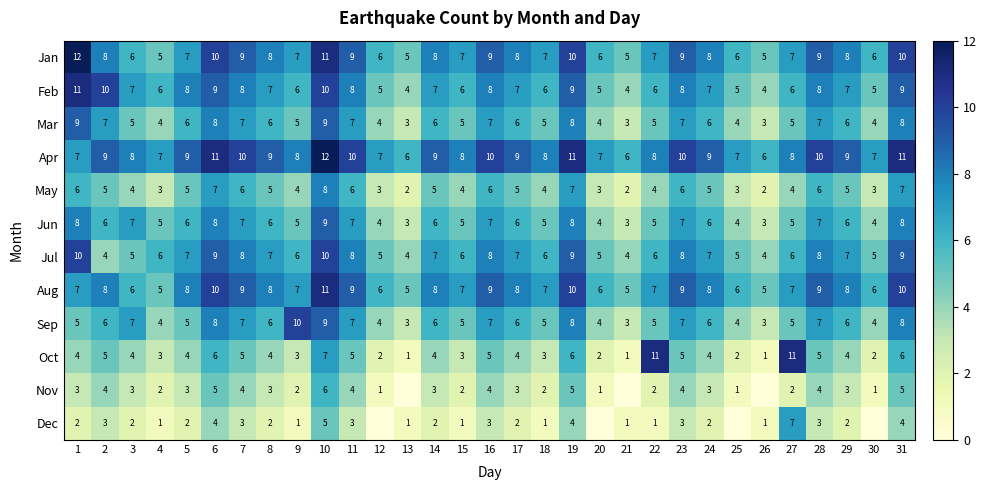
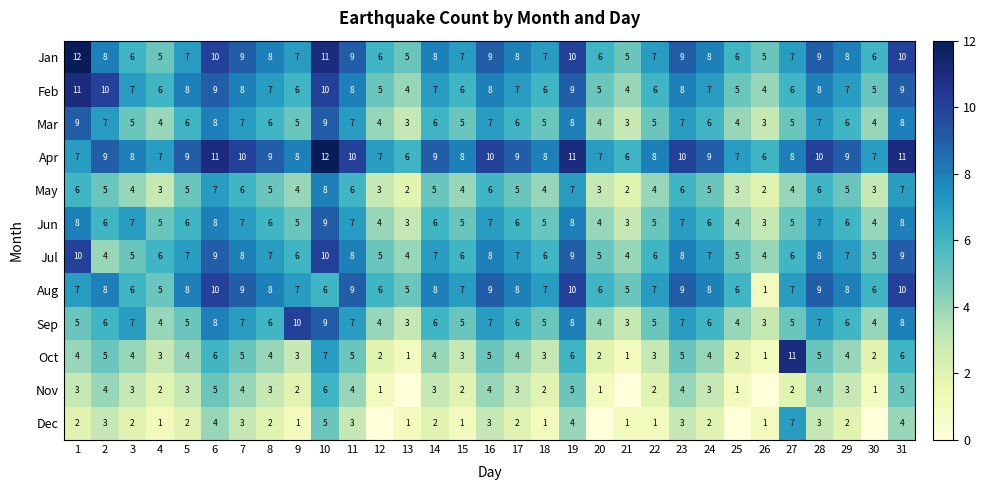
Aug, 10: 11 -> 6
Aug, 26: 5 -> 1
Oct, 22: 11 -> 3
